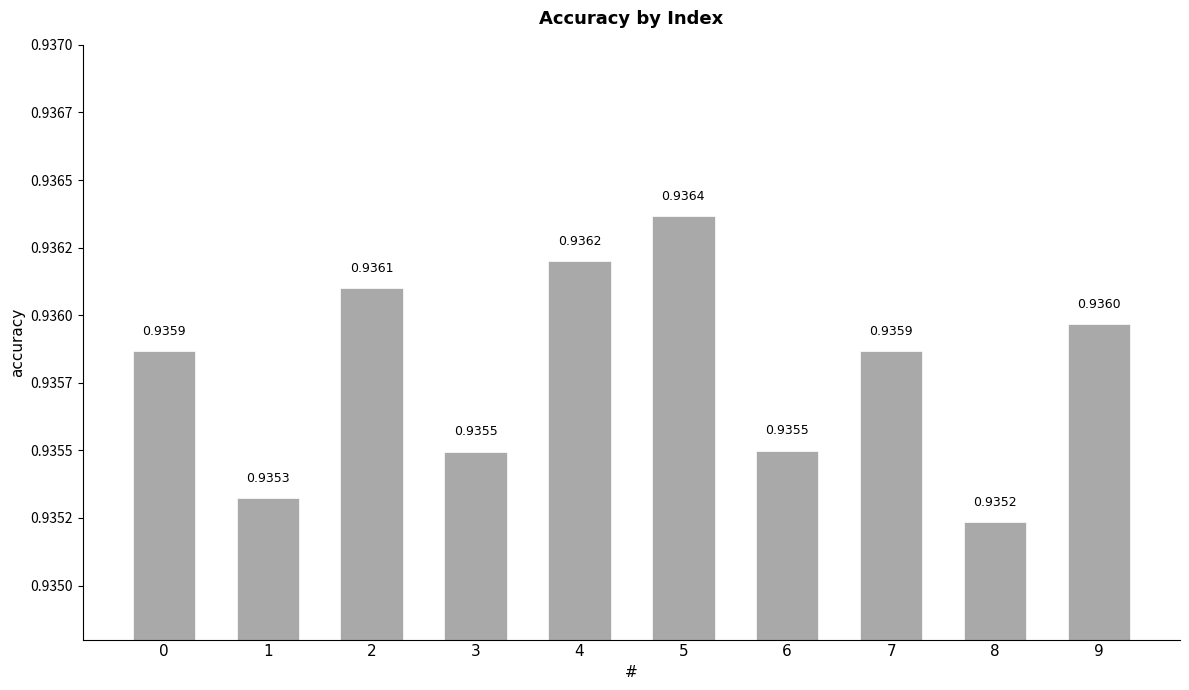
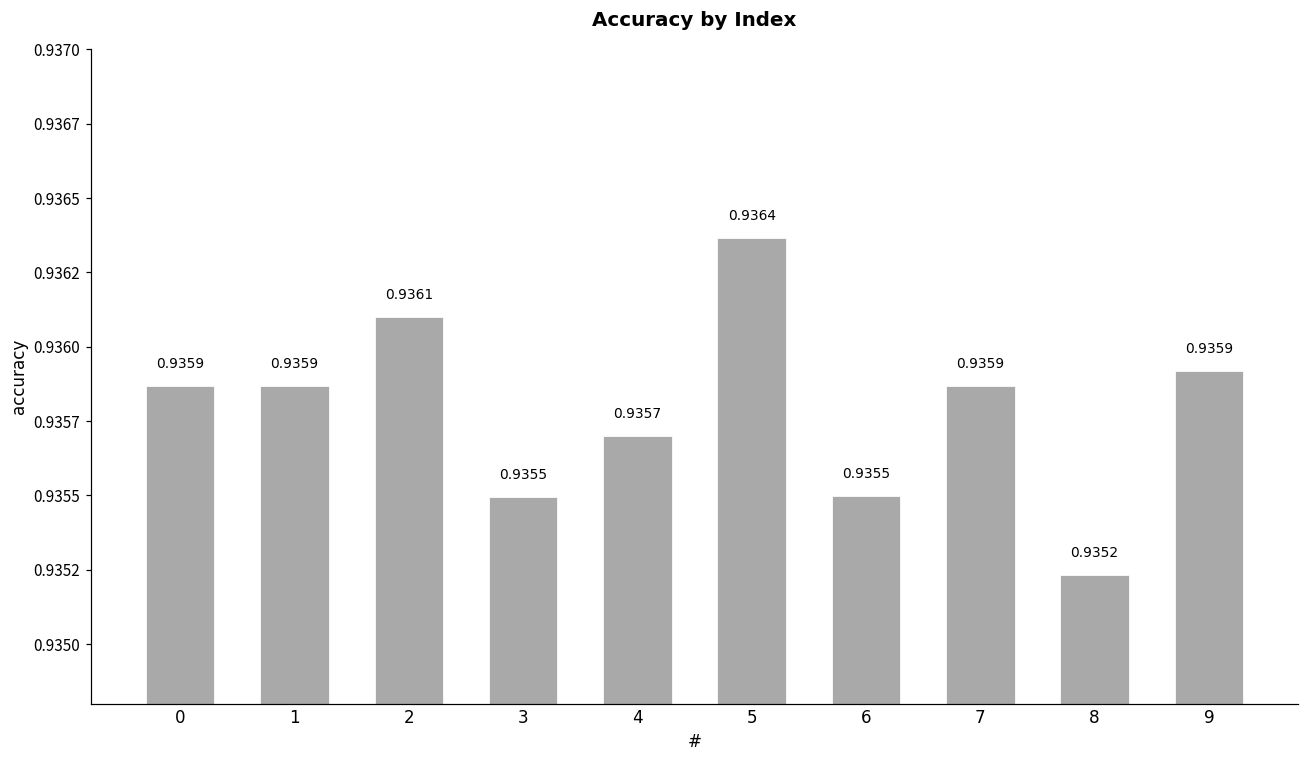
1: 0.9353 -> 0.9359
4: 0.9362 -> 0.9357
9: 0.9360 -> 0.9359
